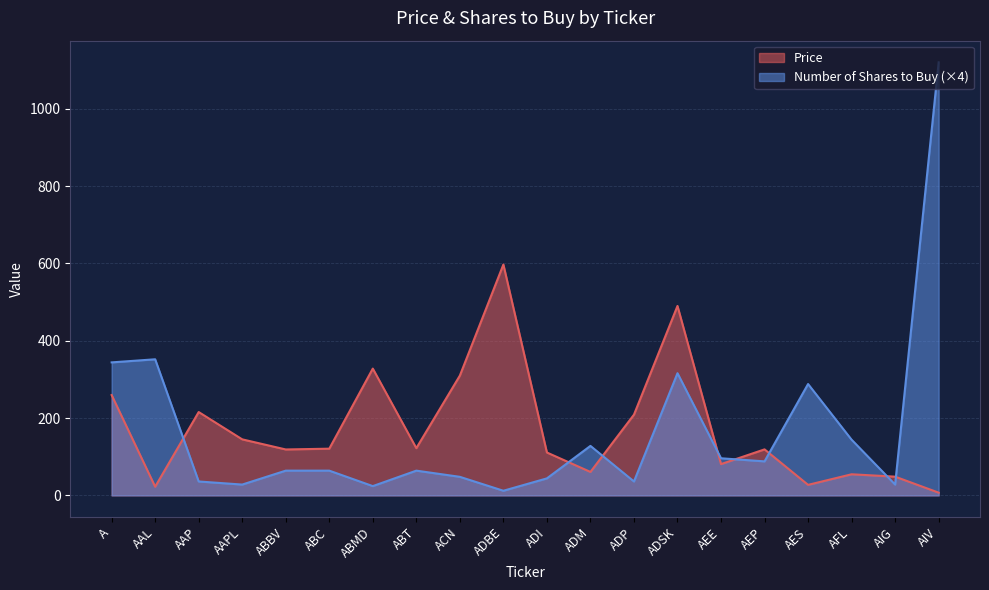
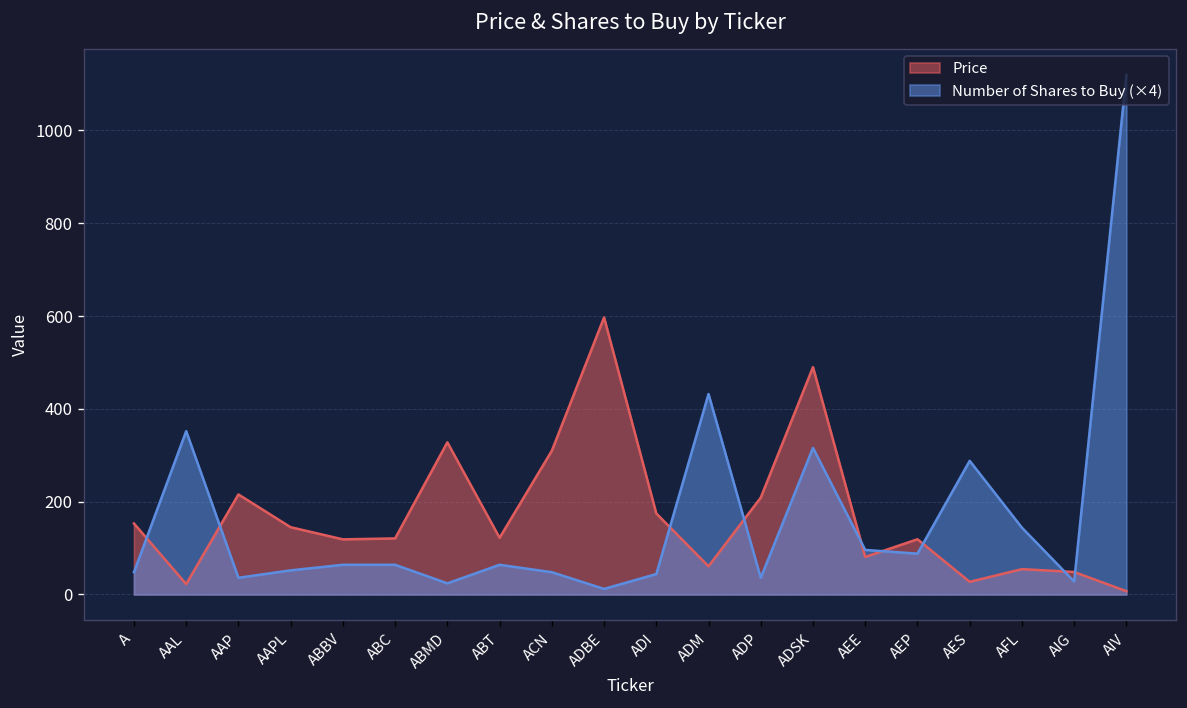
Price, A: 260 -> 150
Number of Shares to Buy (×4), A: 340 -> 50
Number of Shares to Buy (×4), AAPL: 30 -> 50
Price, ADI: 110 -> 170
Number of Shares to Buy (×4), ADM: 130 -> 430
